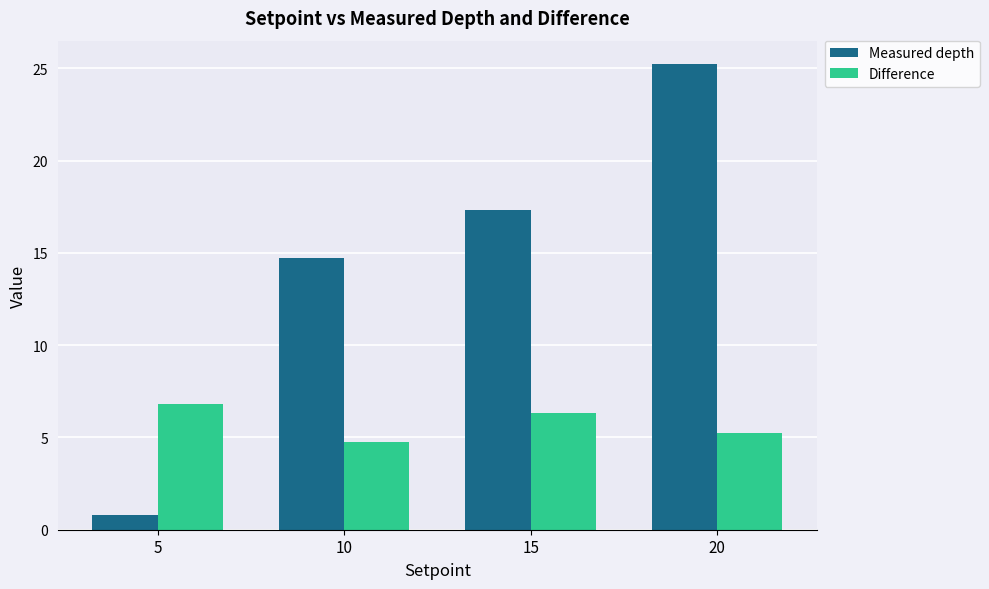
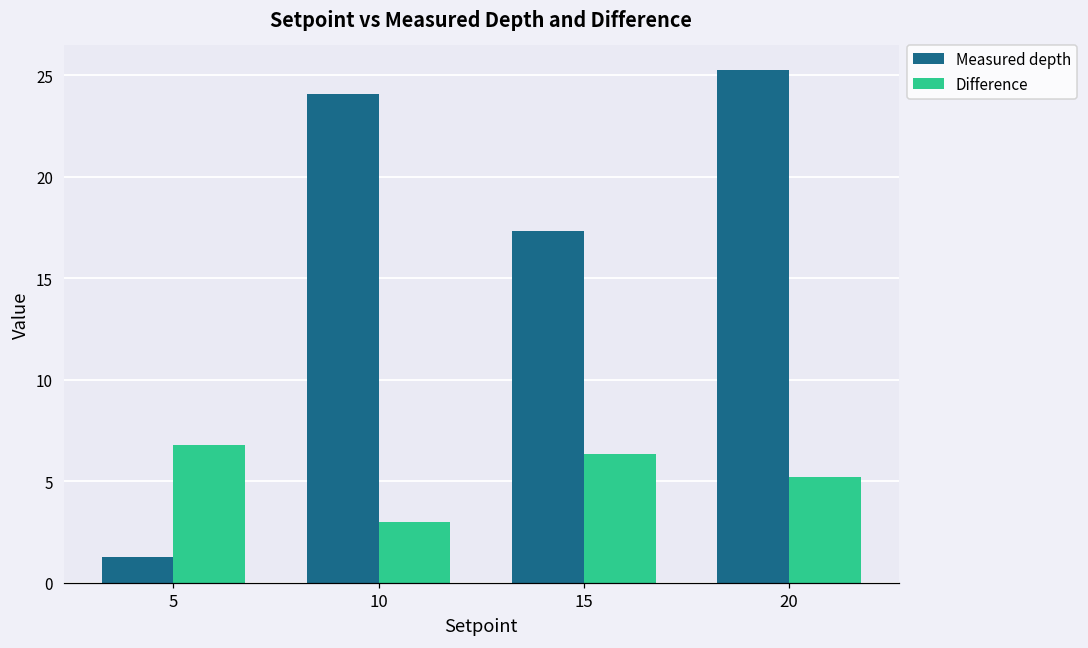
Measured depth, 5: 0.8 -> 1.3
Measured depth, 10: 14.7 -> 24.1
Difference, 10: 4.7 -> 3.0
